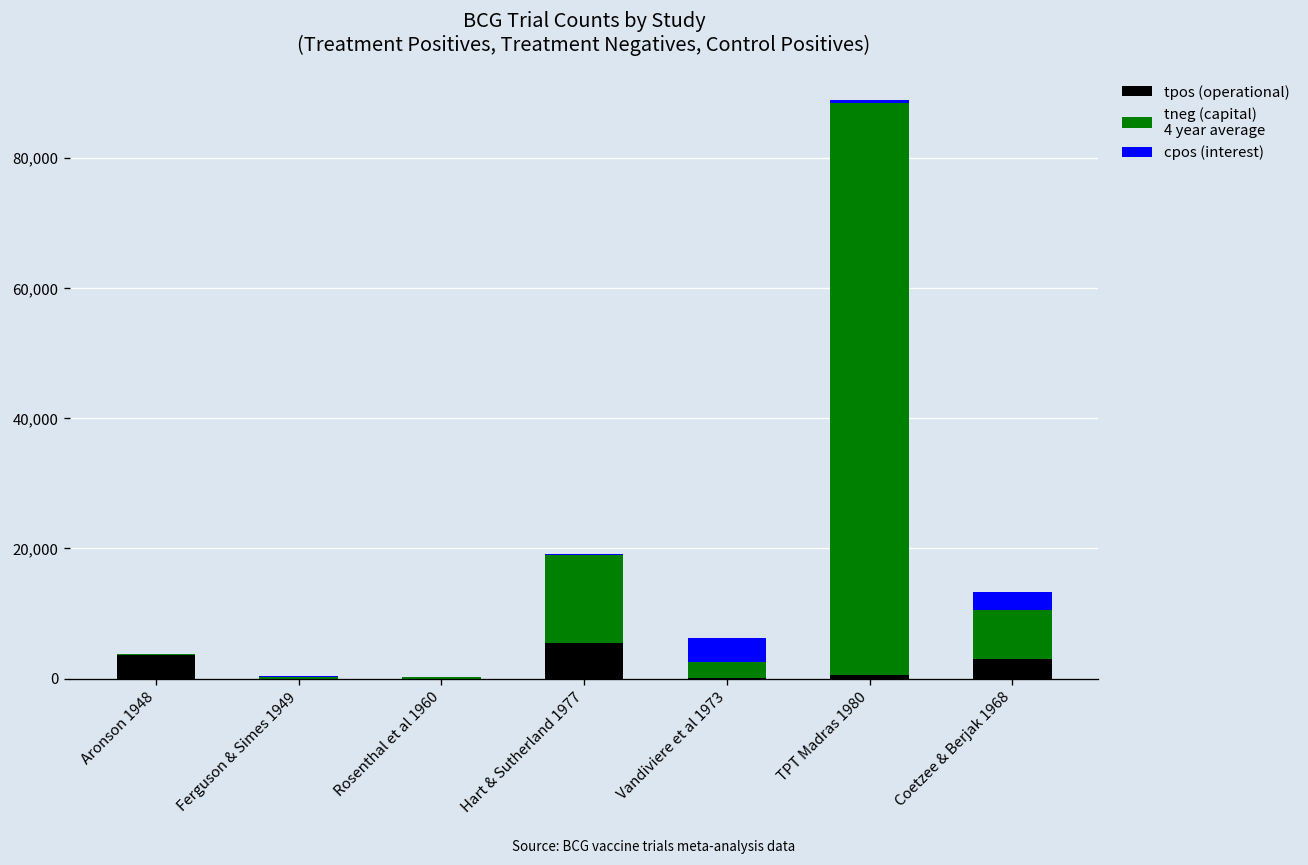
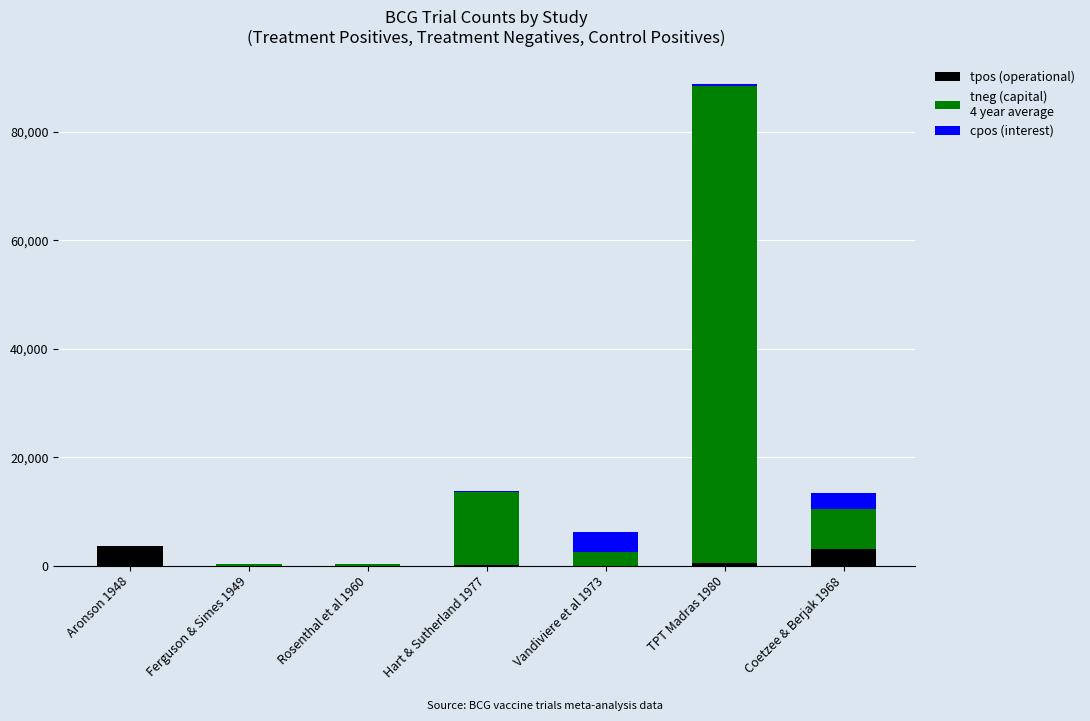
tpos (operational), Hart & Sutherland 1977: 5,000 -> 0
